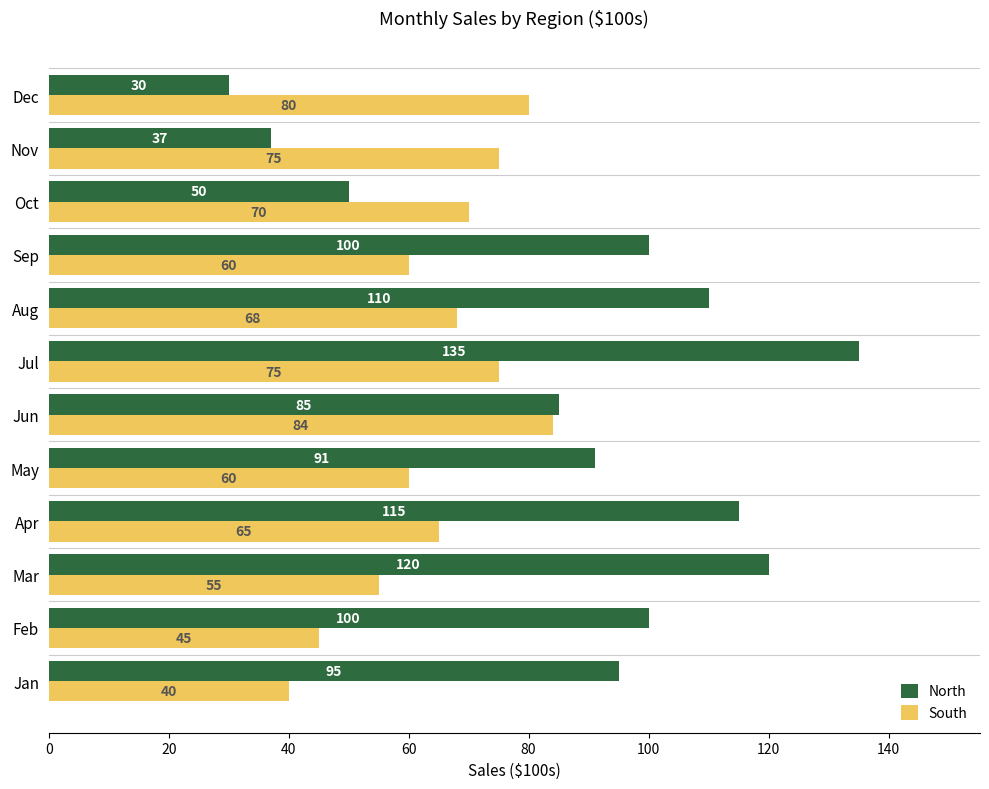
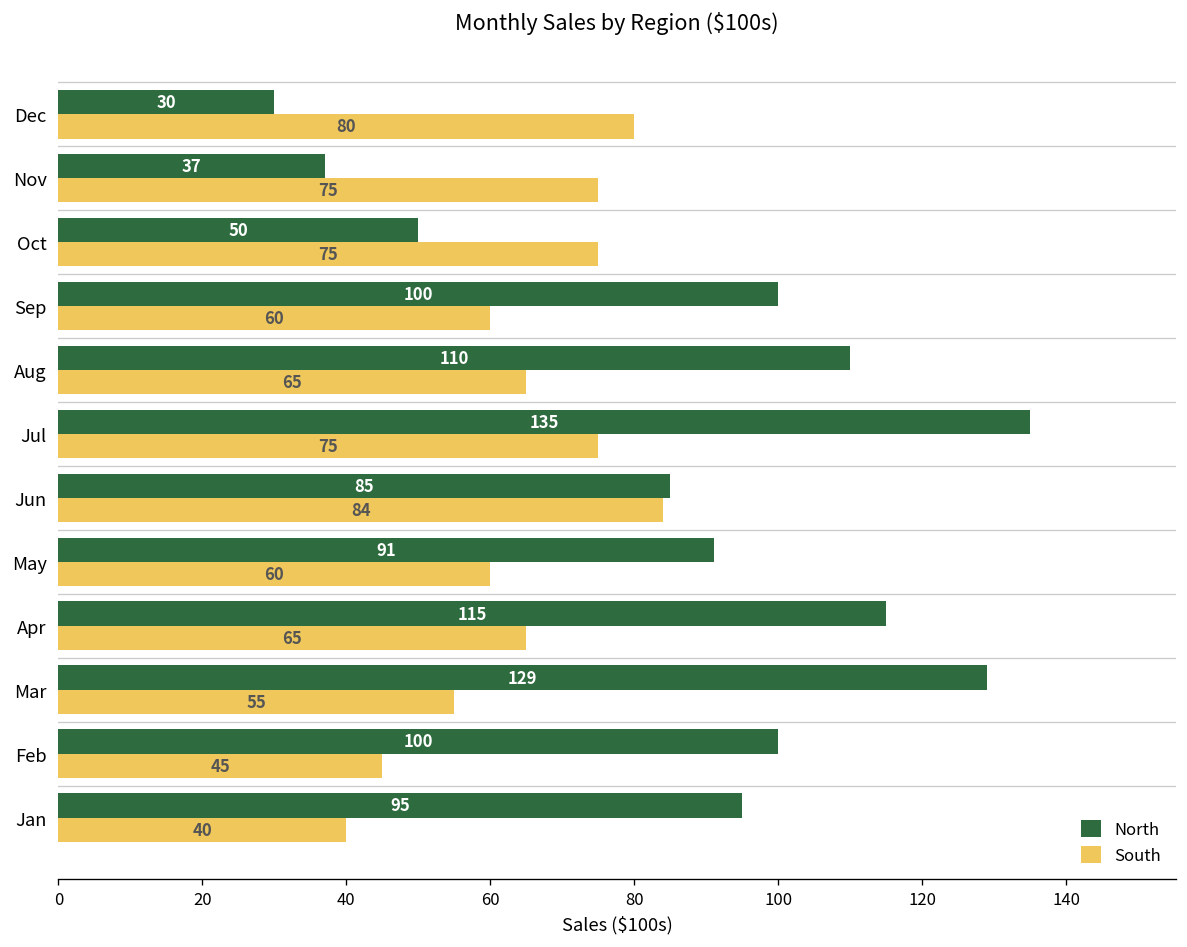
South, Oct: 70 -> 75
South, Aug: 68 -> 65
North, Mar: 120 -> 129
